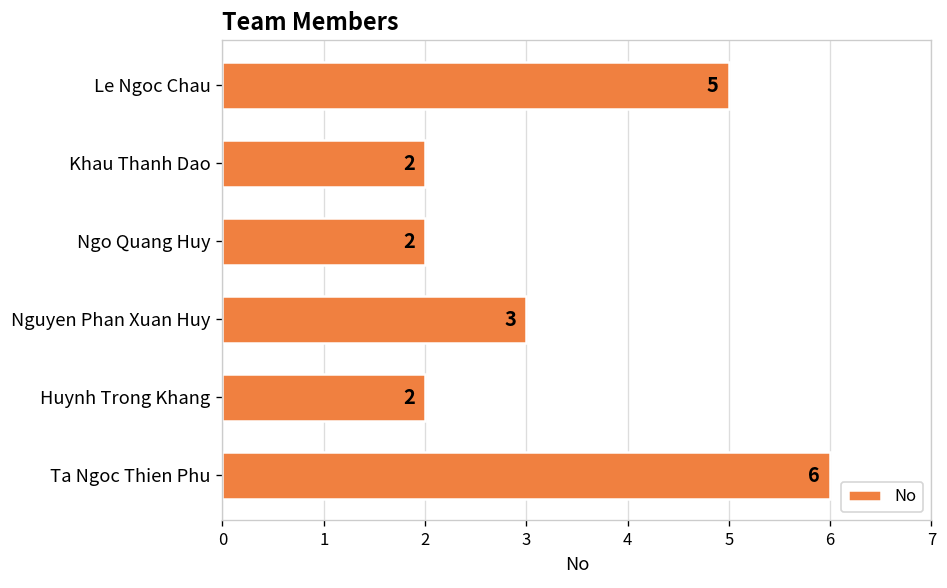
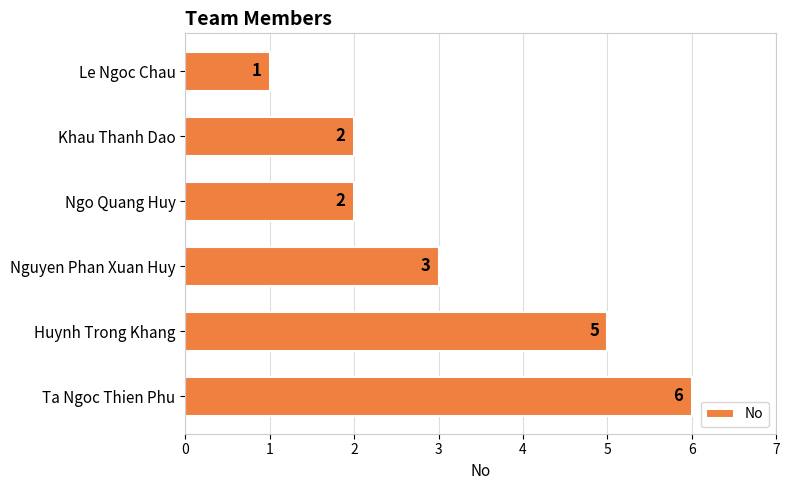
Le Ngoc Chau: 5 -> 1
Huynh Trong Khang: 2 -> 5
